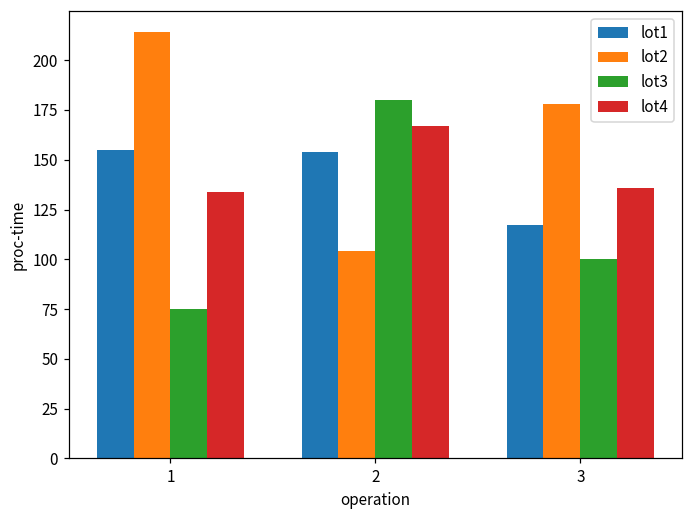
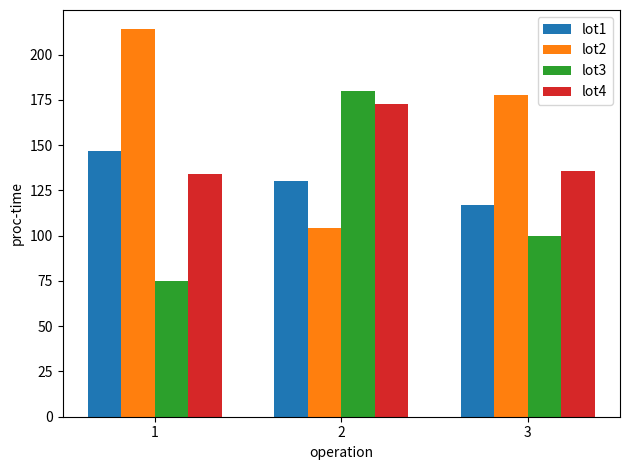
lot1, 1: 155 -> 147
lot1, 2: 154 -> 130
lot4, 2: 167 -> 173
